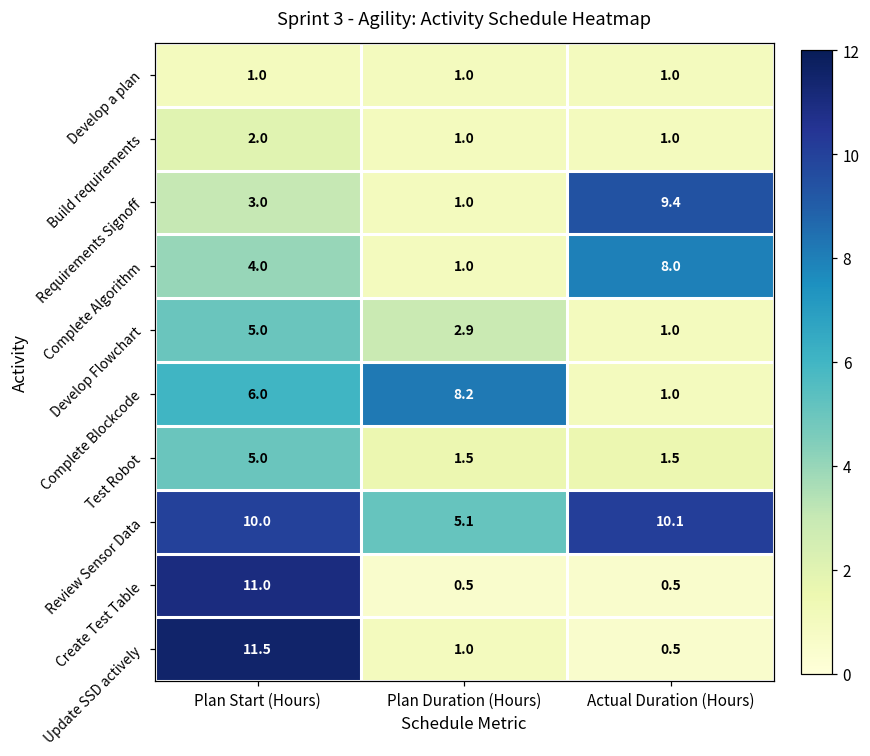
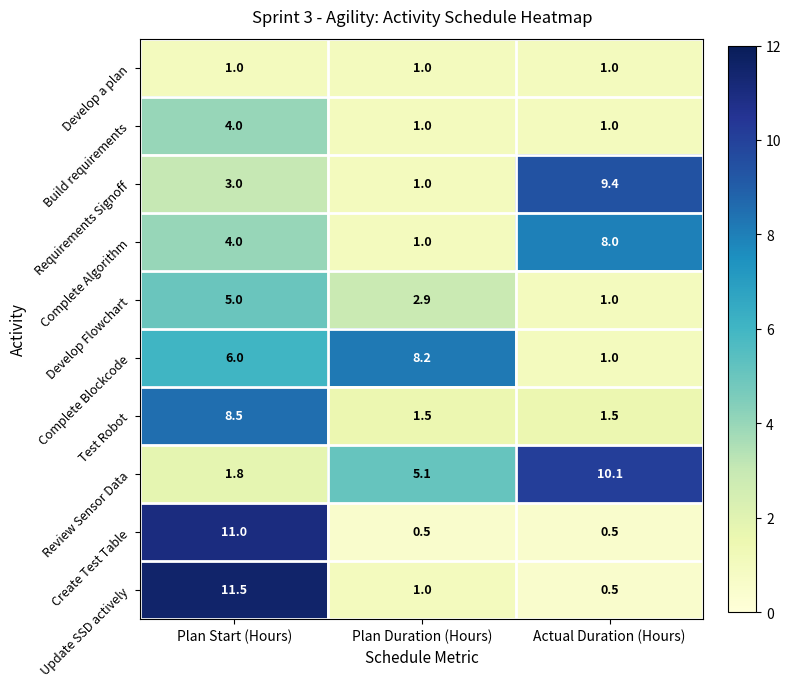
Build requirements, Plan Start (Hours): 2.0 -> 4.0
Test Robot, Plan Start (Hours): 5.0 -> 8.5
Review Sensor Data, Plan Start (Hours): 10.0 -> 1.8
